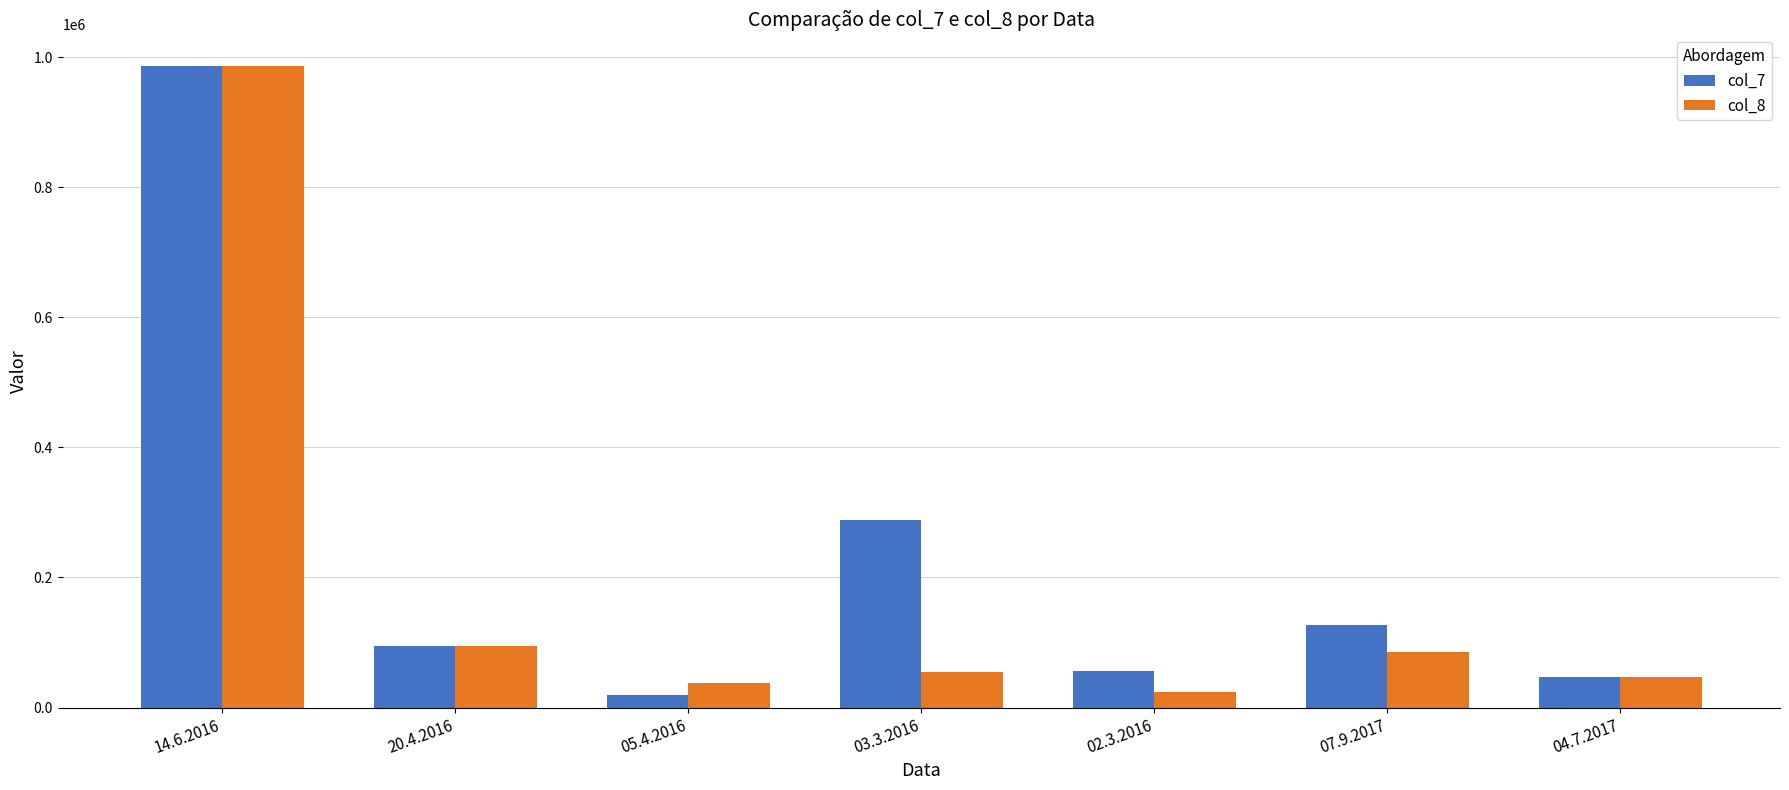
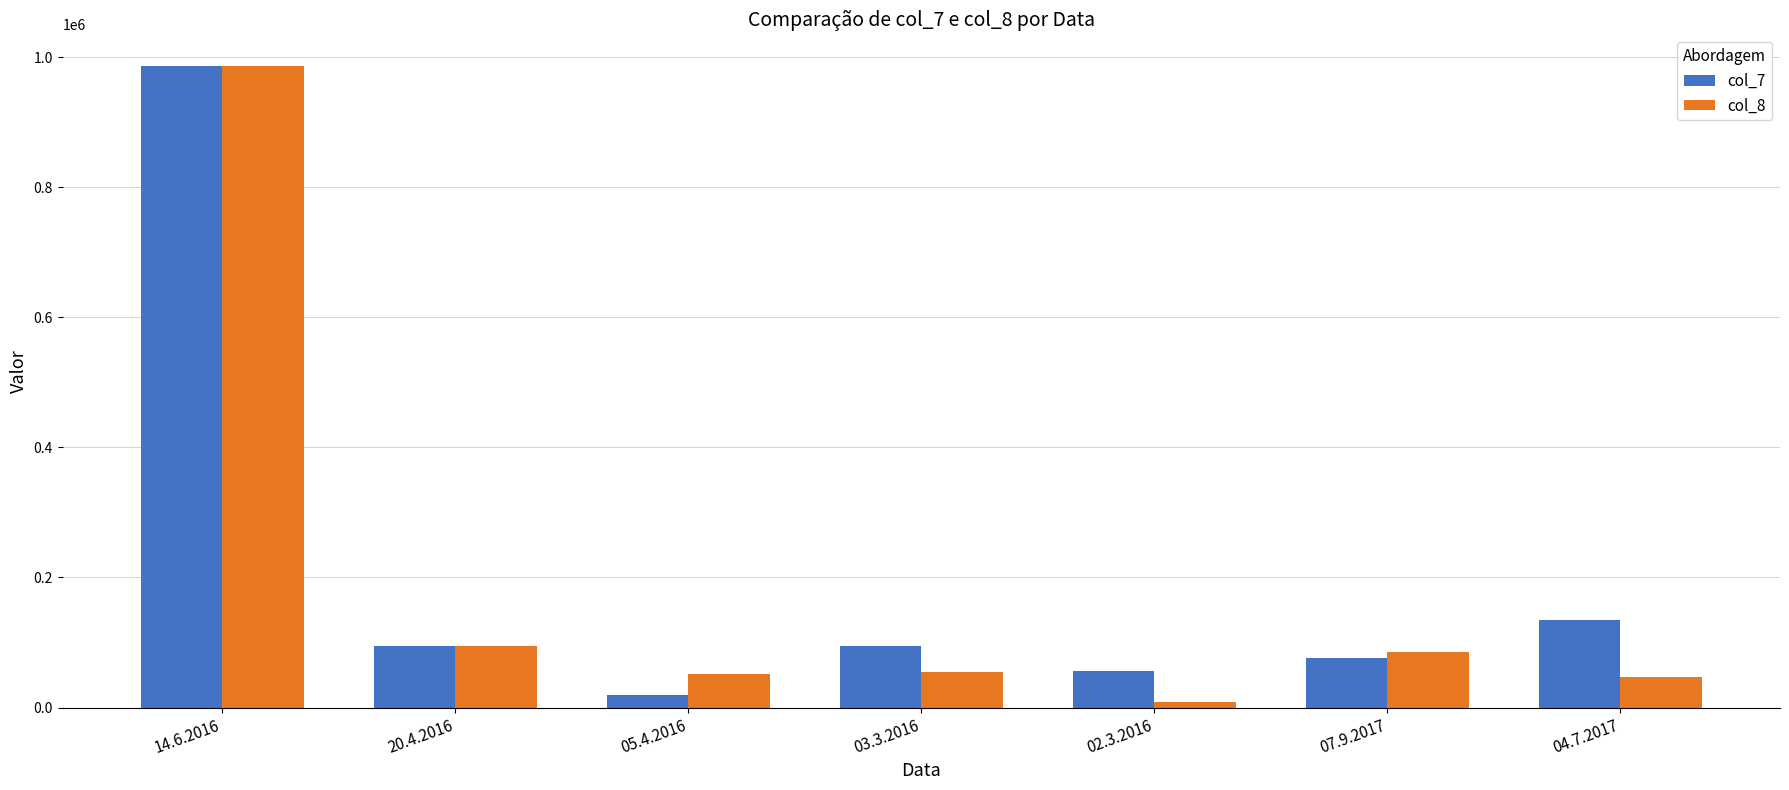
col_8, 05.4.2016: 40000 -> 50000
col_7, 03.3.2016: 290000 -> 100000
col_8, 02.3.2016: 20000 -> 10000
col_7, 07.9.2017: 130000 -> 80000
col_7, 04.7.2017: 50000 -> 140000
